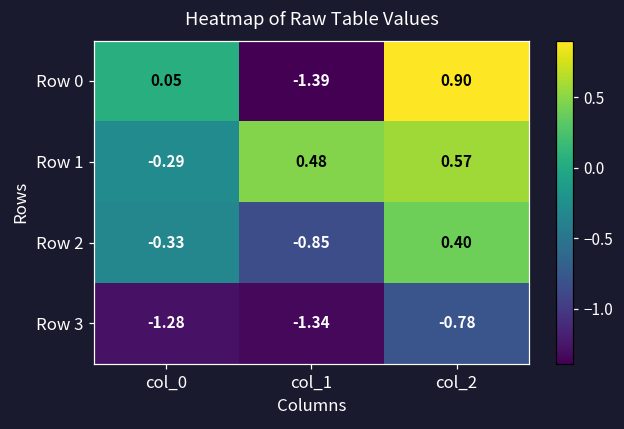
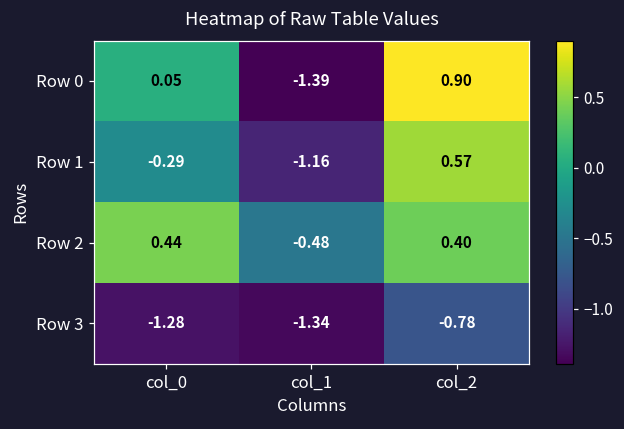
Row 1, col_1: 0.48 -> -1.16
Row 2, col_0: -0.33 -> 0.44
Row 2, col_1: -0.85 -> -0.48
